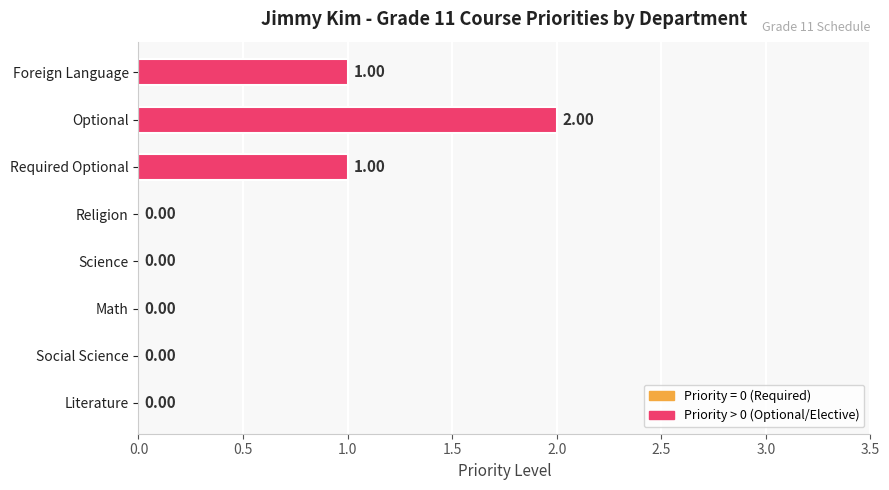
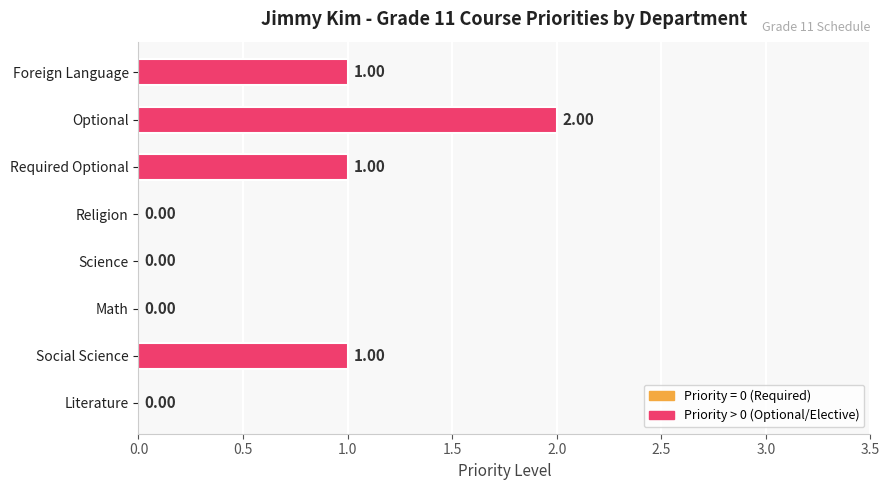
Social Science: 0.00 -> 1.00
